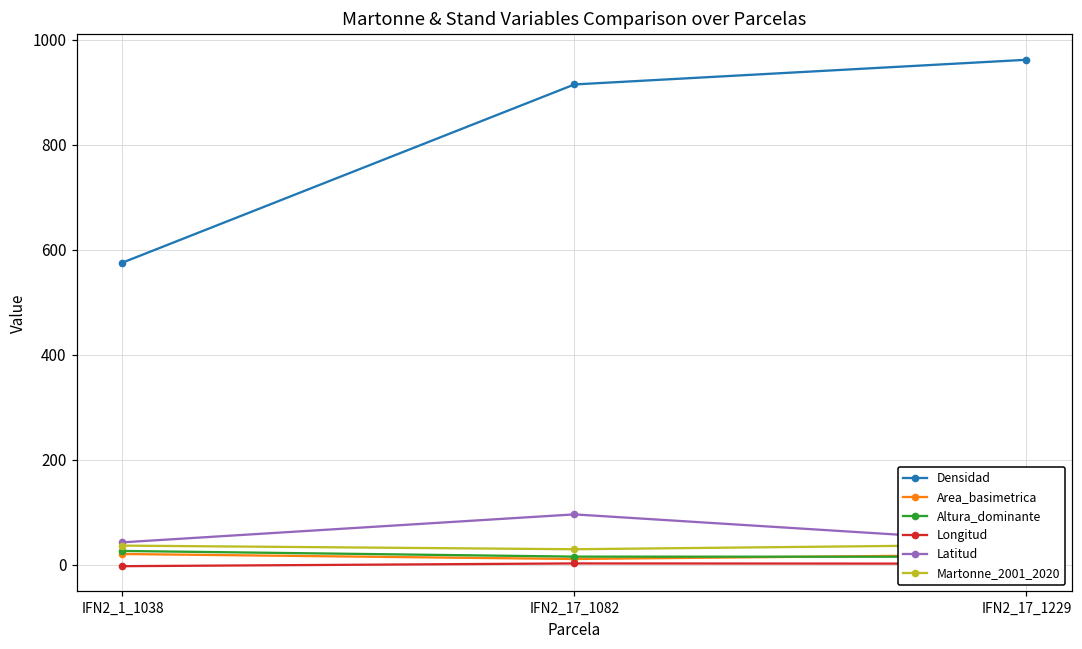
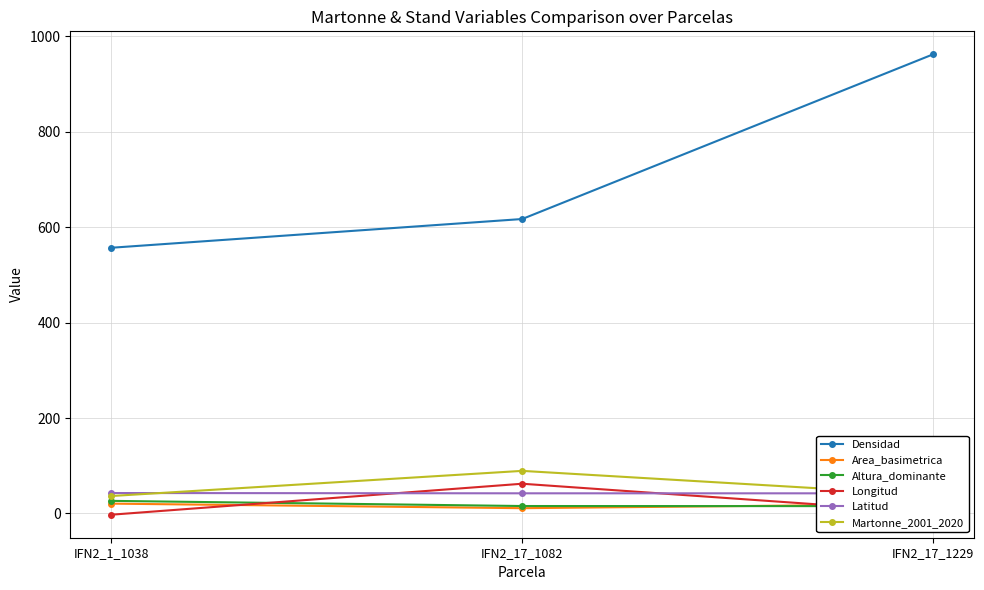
Densidad, IFN2_1_1038: 580 -> 560
Densidad, IFN2_17_1082: 920 -> 620
Longitud, IFN2_17_1082: 0 -> 60
Latitud, IFN2_17_1082: 100 -> 40
Martonne_2001_2020, IFN2_17_1082: 30 -> 90
